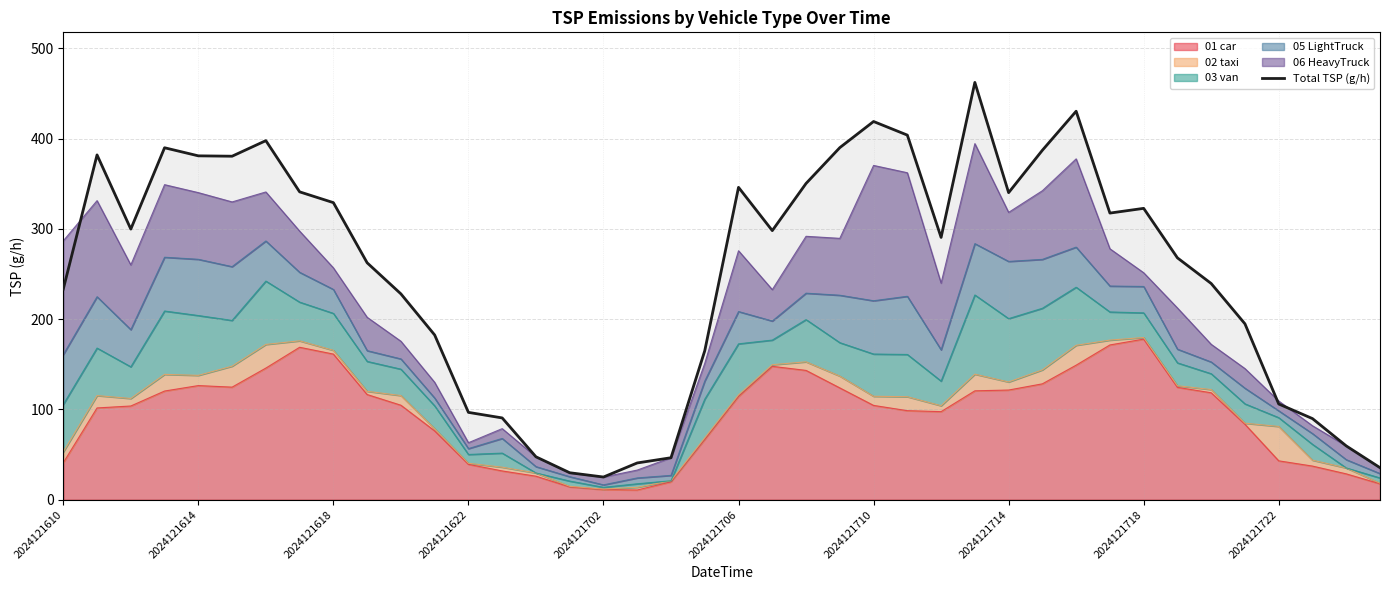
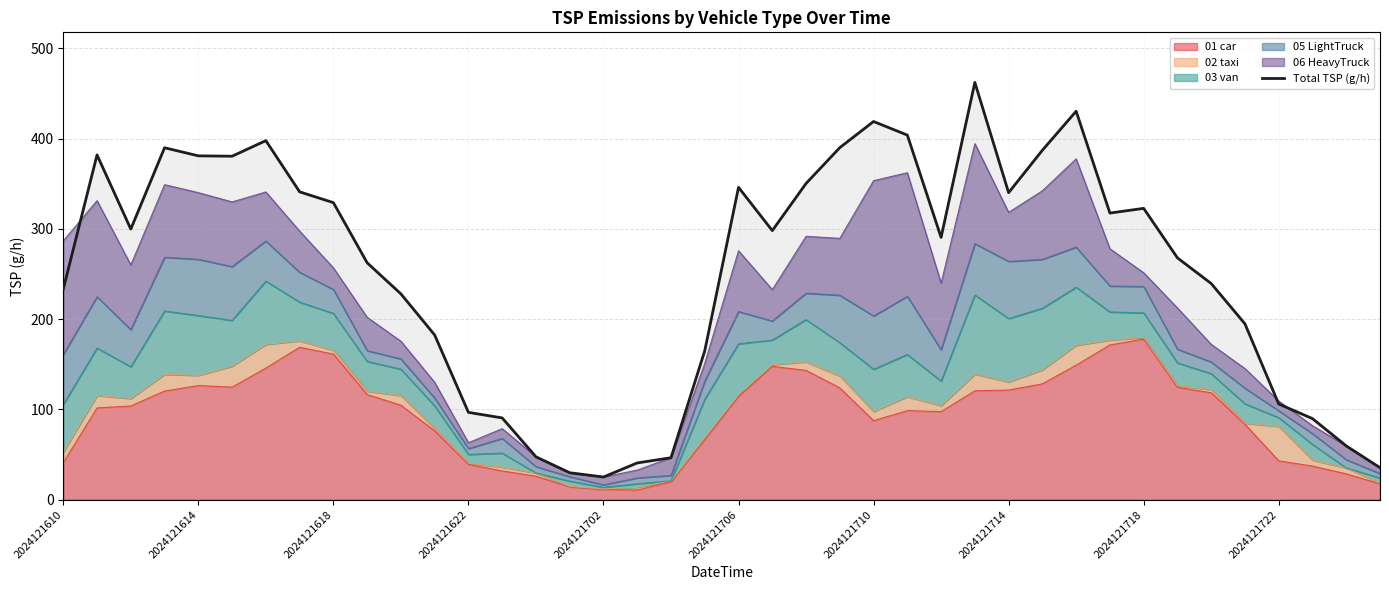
01 car, 2024121710: 100 -> 90
